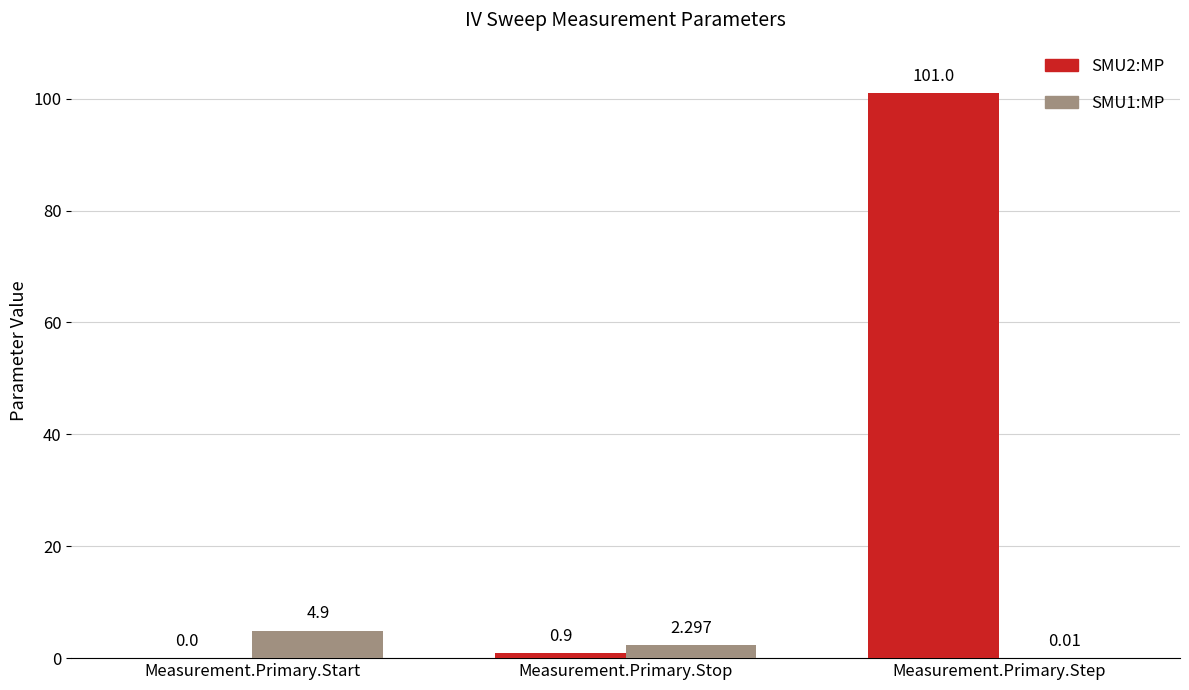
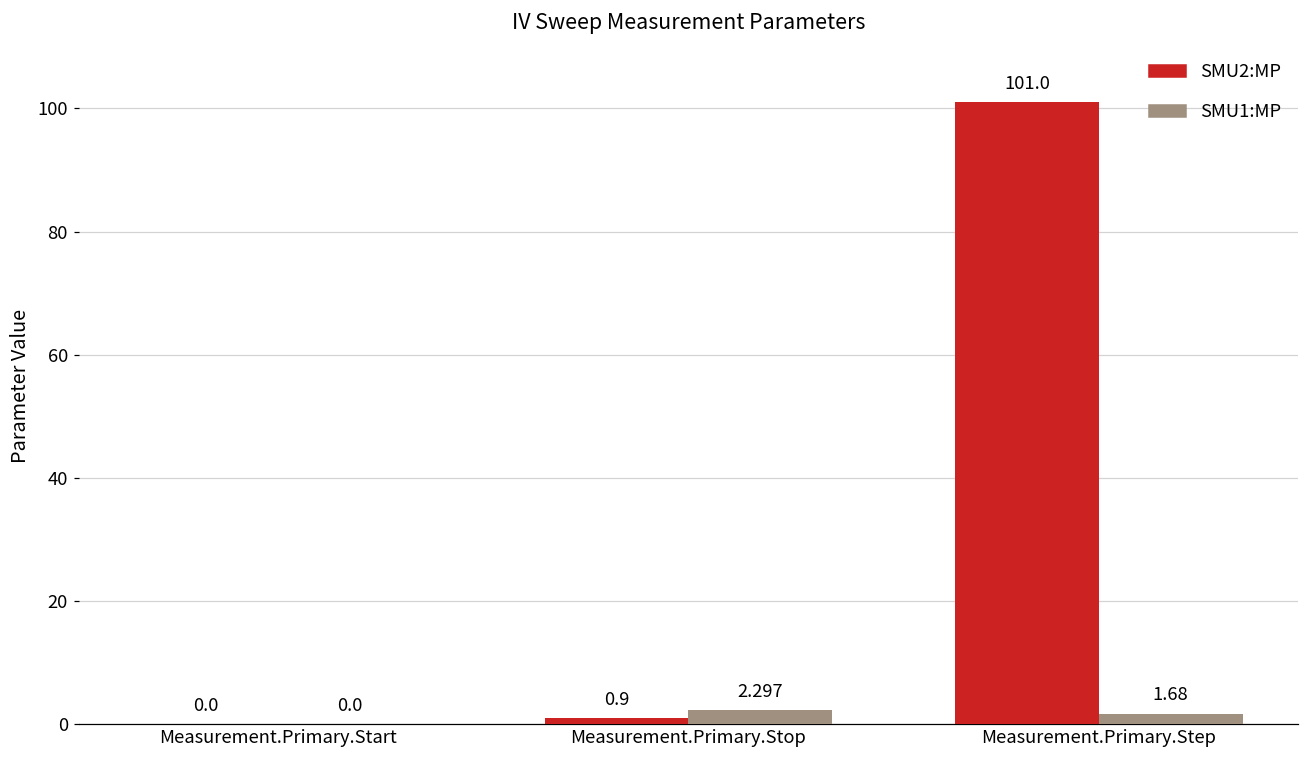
SMU1:MP, Measurement.Primary.Start: 4.9 -> 0.0
SMU1:MP, Measurement.Primary.Step: 0.01 -> 1.68
